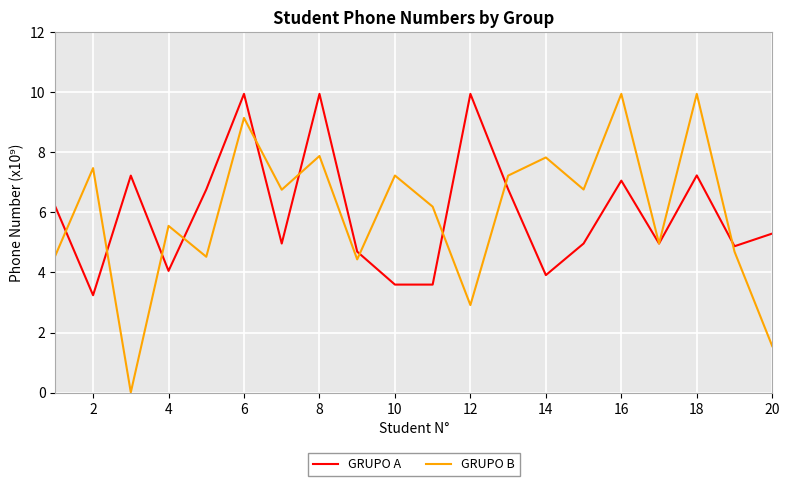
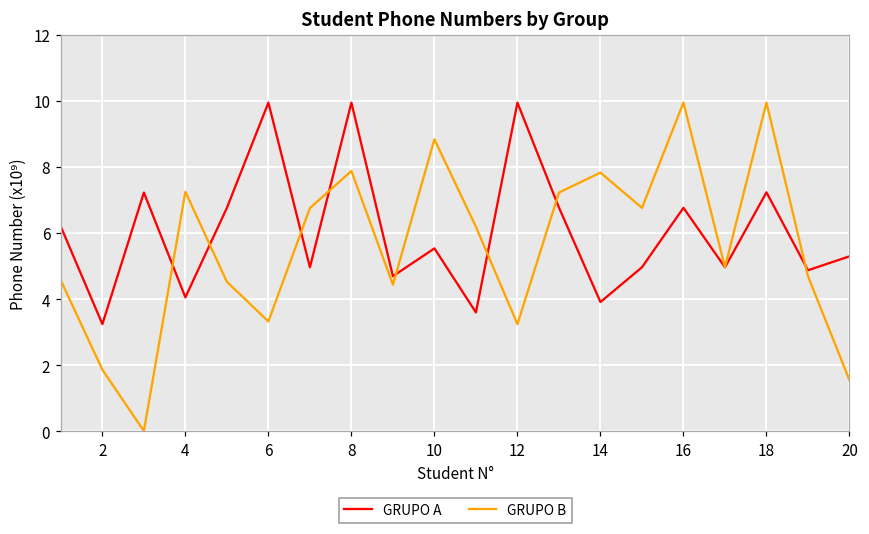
GRUPO B, 2: 7.5 -> 1.9
GRUPO B, 4: 5.5 -> 7.2
GRUPO B, 6: 9.1 -> 3.3
GRUPO A, 10: 3.6 -> 5.5
GRUPO B, 10: 7.2 -> 8.8
GRUPO B, 12: 2.9 -> 3.2
GRUPO A, 16: 7.1 -> 6.8
